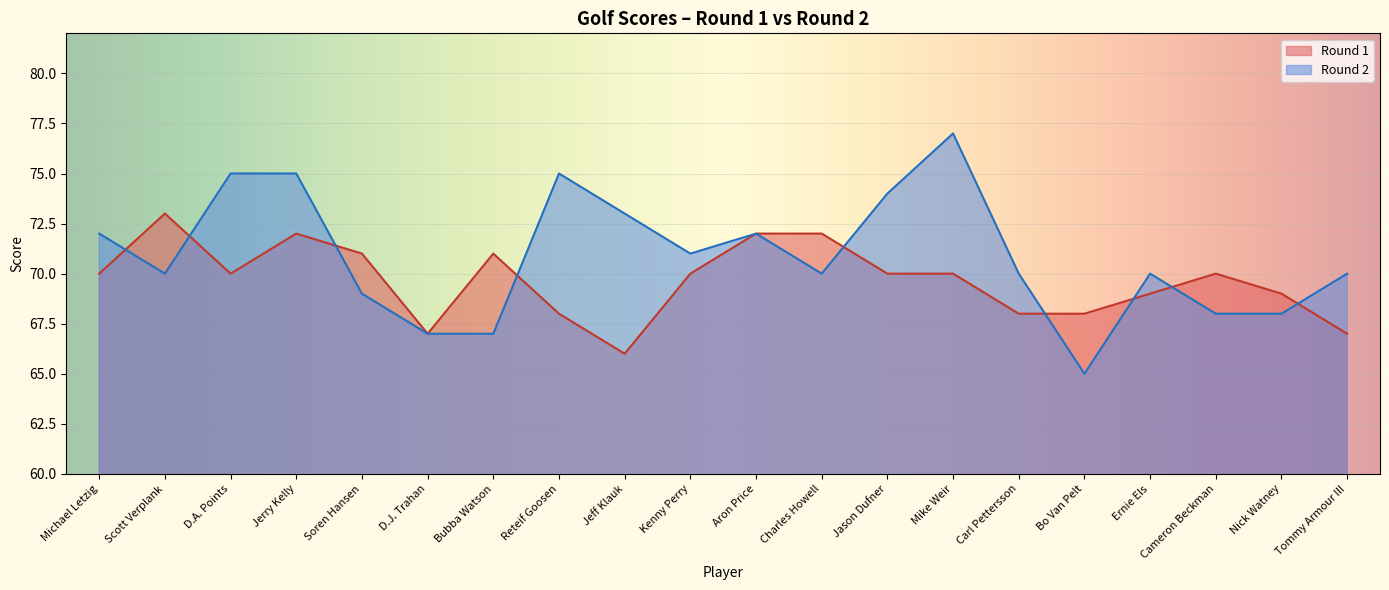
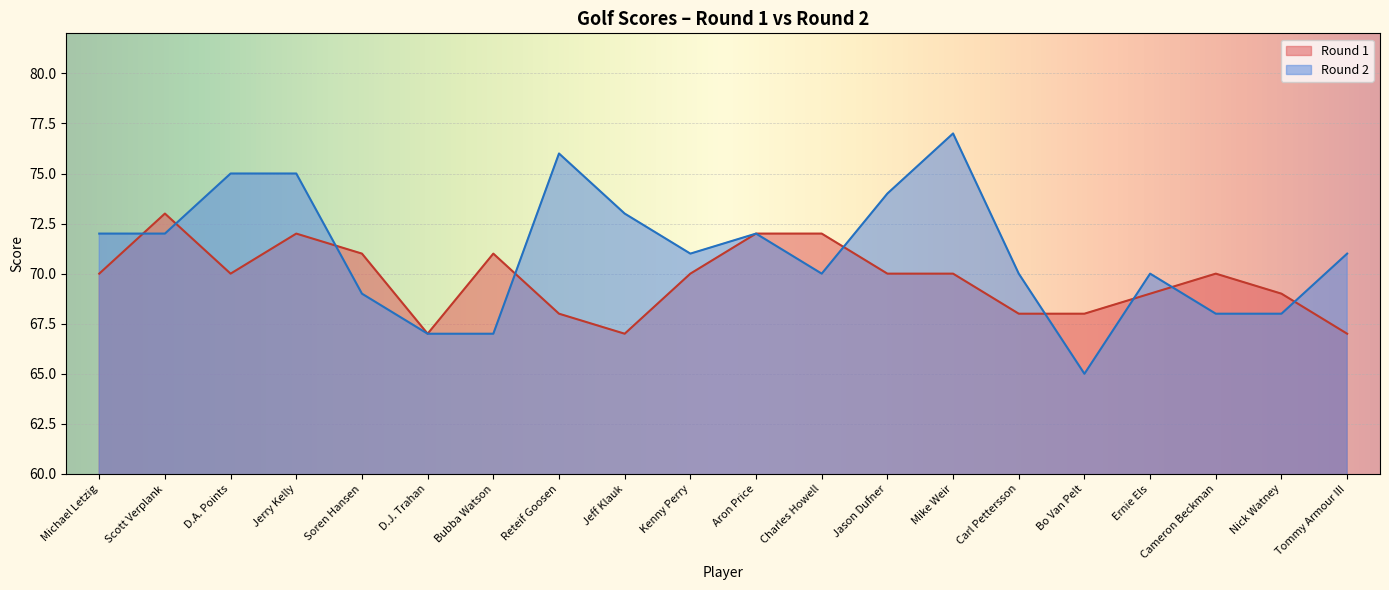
Round 2, Scott Verplank: 70 -> 72
Round 2, Reteif Goosen: 75 -> 76
Round 1, Jeff Klauk: 66 -> 67
Round 2, Tommy Armour III: 70 -> 71
